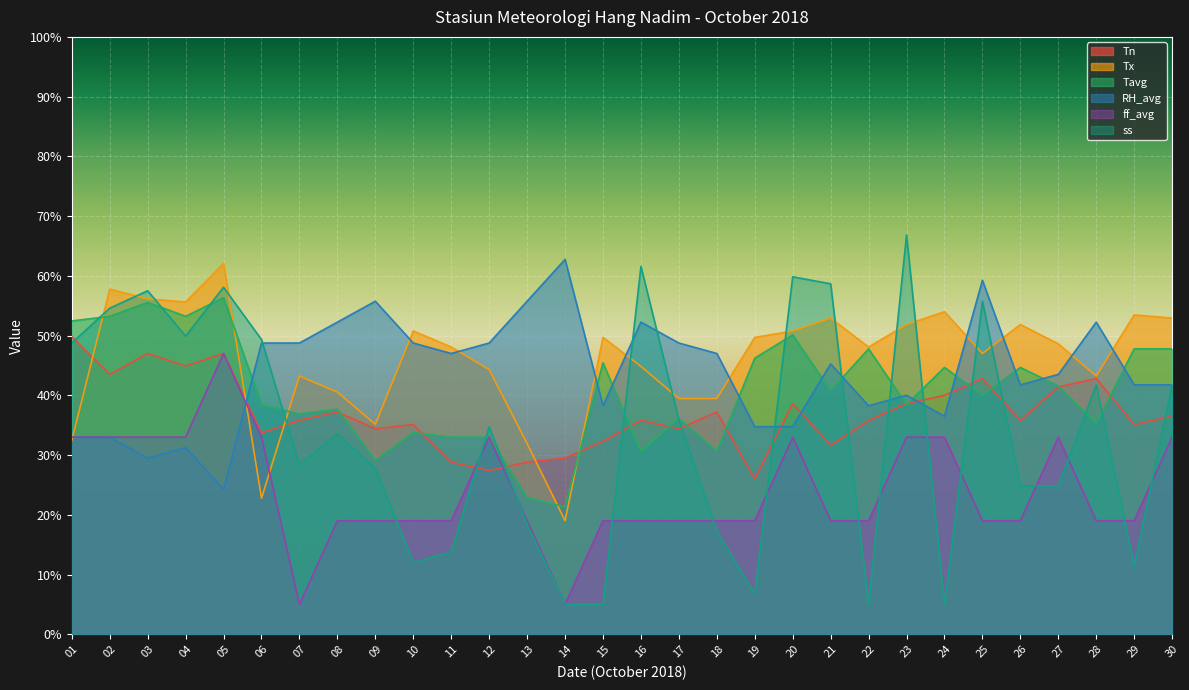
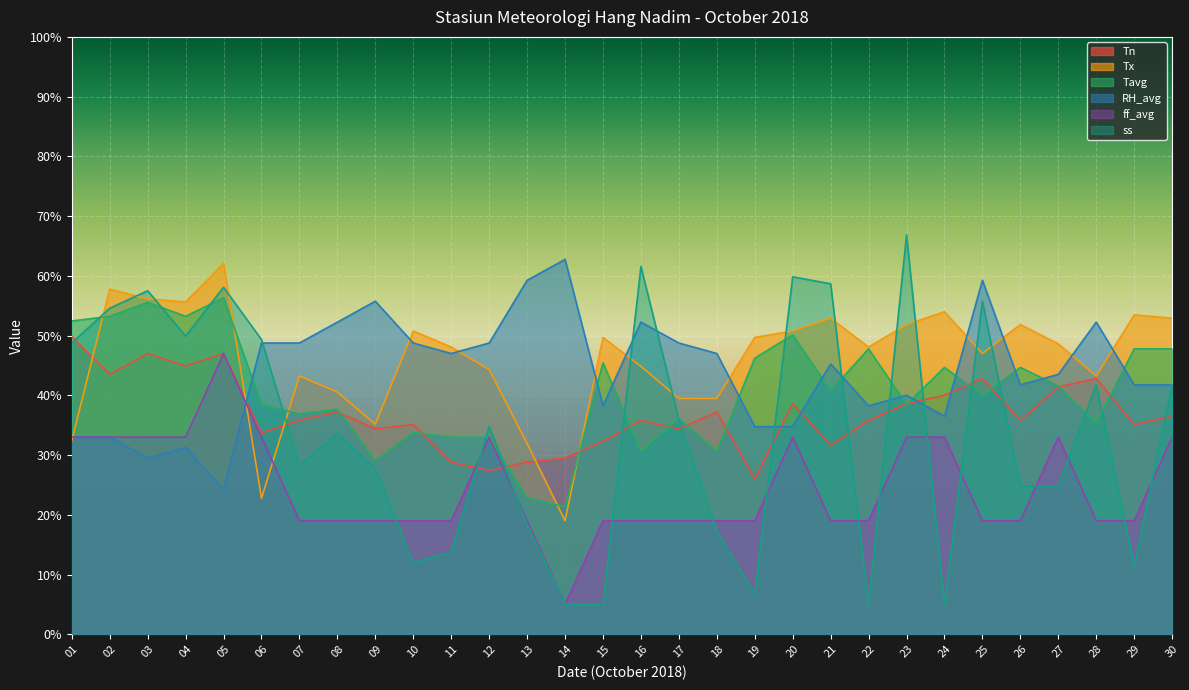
ff_avg, 07: 5% -> 19%
RH_avg, 13: 56% -> 59%
